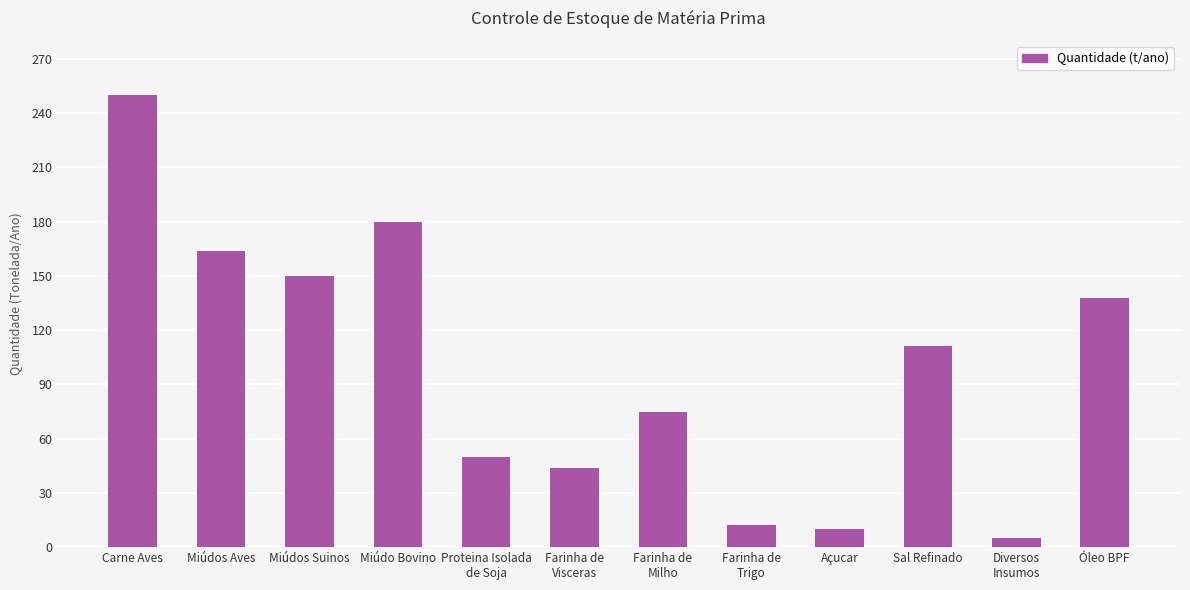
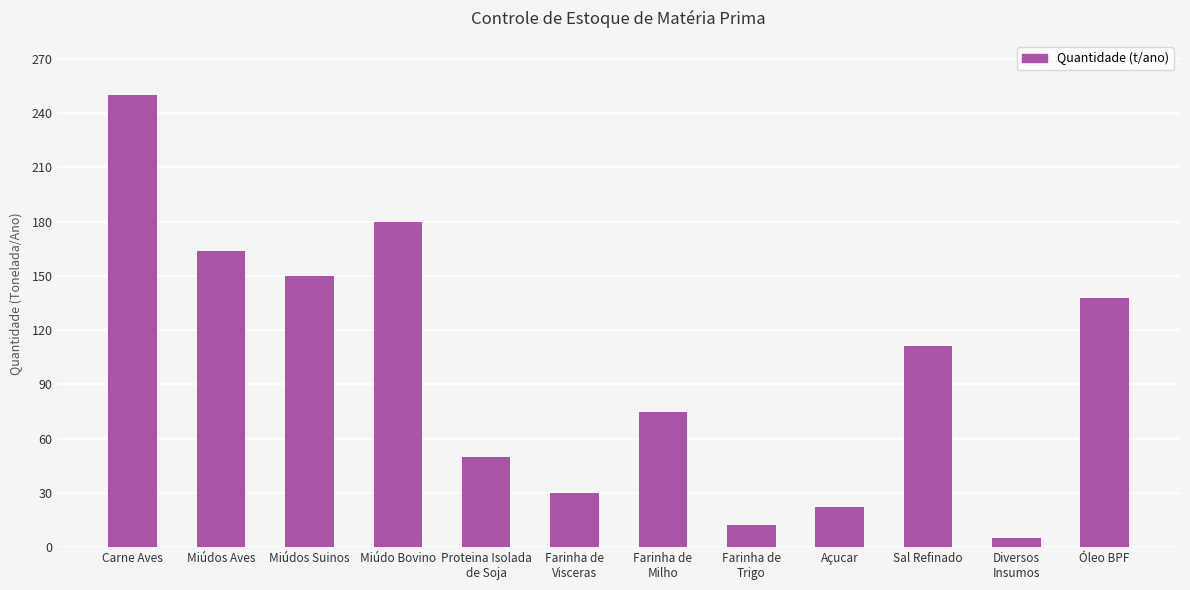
Farinha de Visceras: 44 -> 30
Açucar: 10 -> 22
